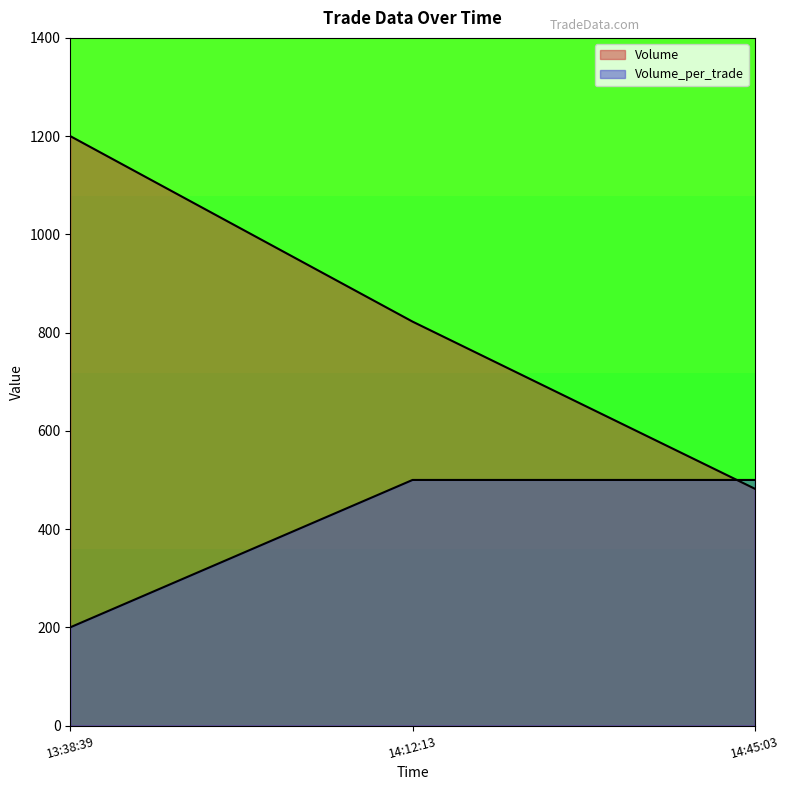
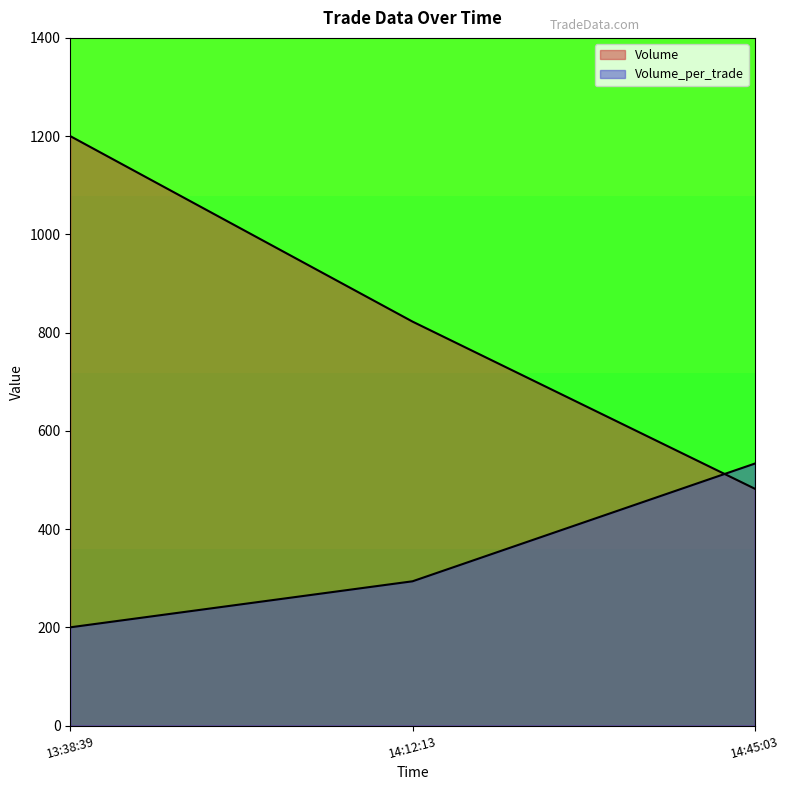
Volume_per_trade, 14:12:13: 500 -> 290
Volume_per_trade, 14:45:03: 500 -> 530
